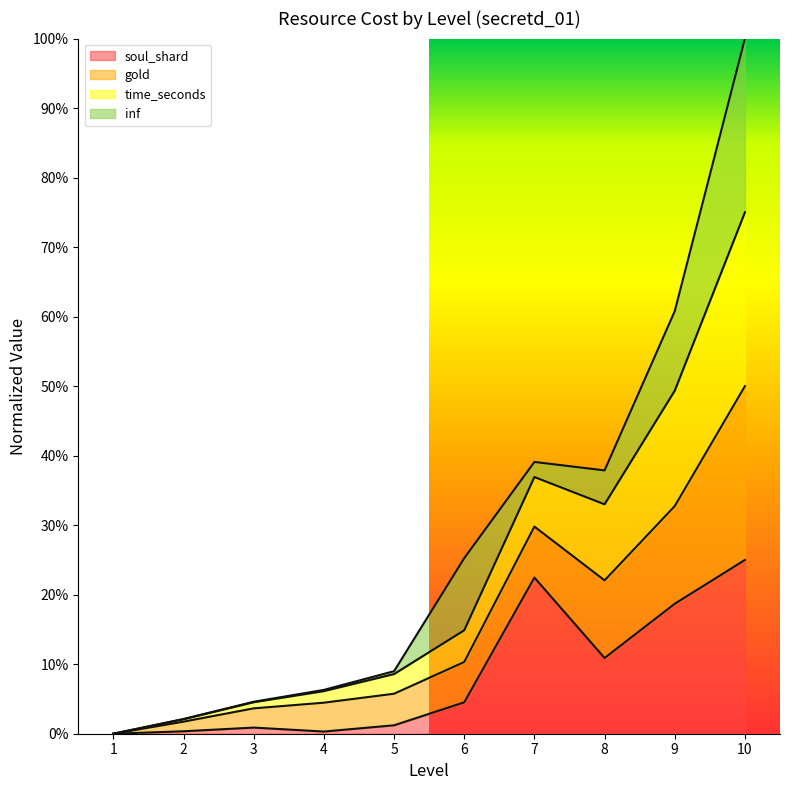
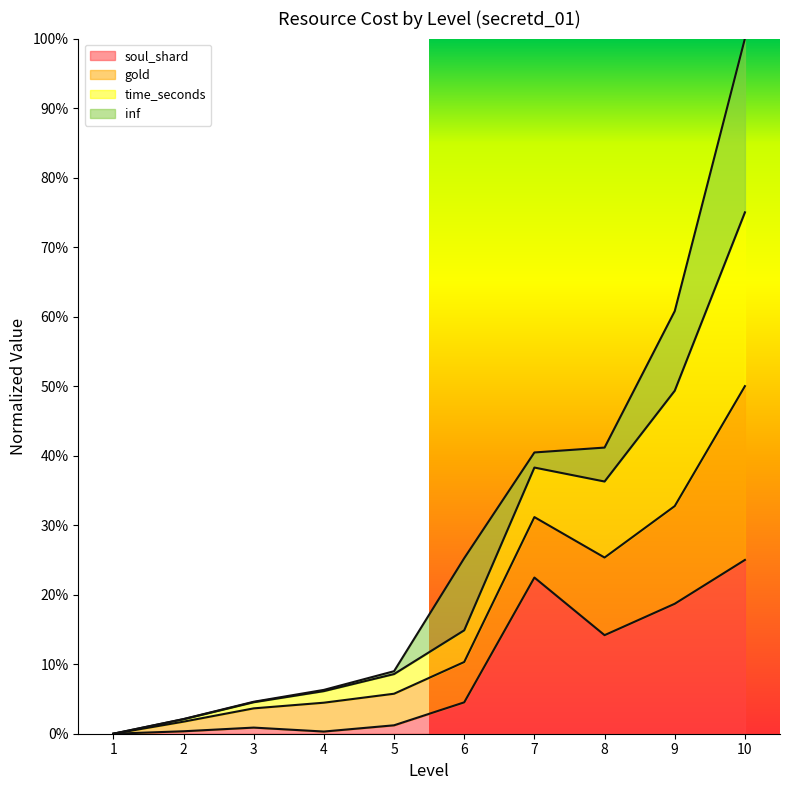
gold, 7: 7% -> 9%
soul_shard, 8: 11% -> 14%
